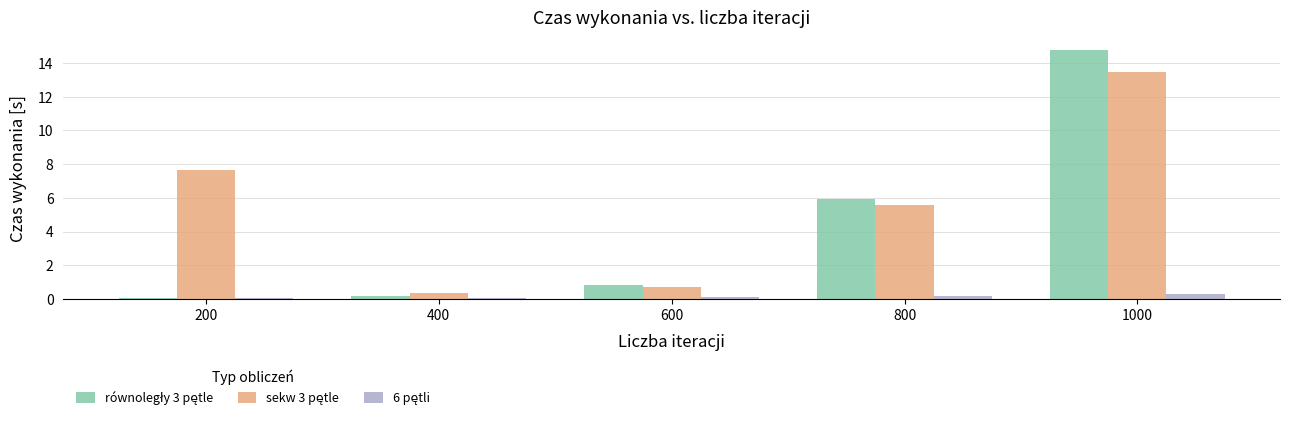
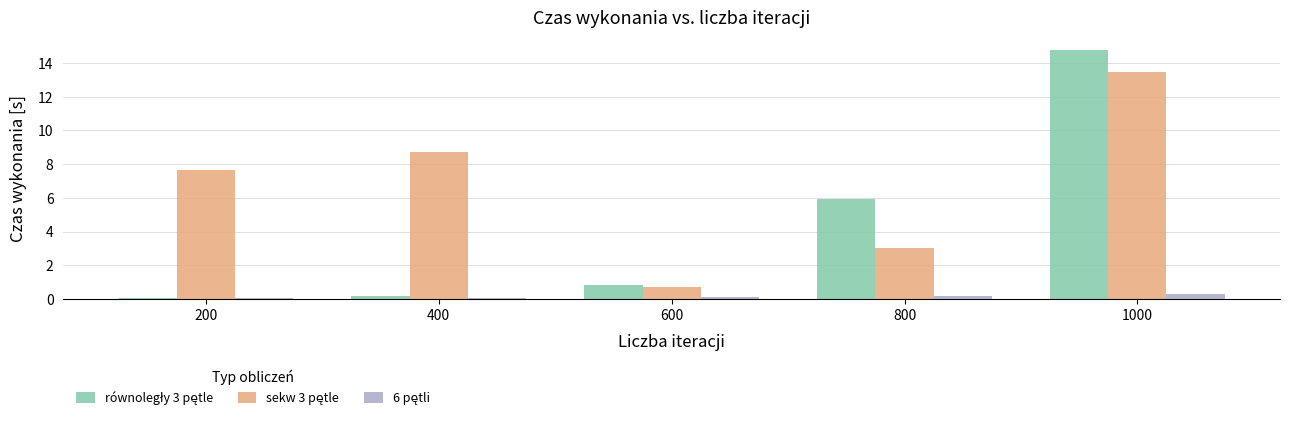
sekw 3 pętle, 400: 0.4 -> 8.7
sekw 3 pętle, 800: 5.6 -> 3.0
